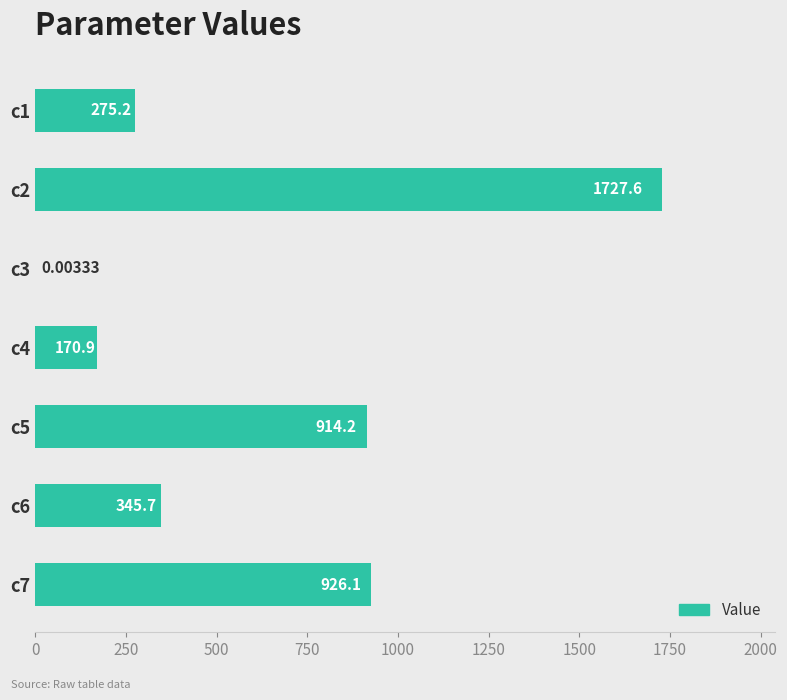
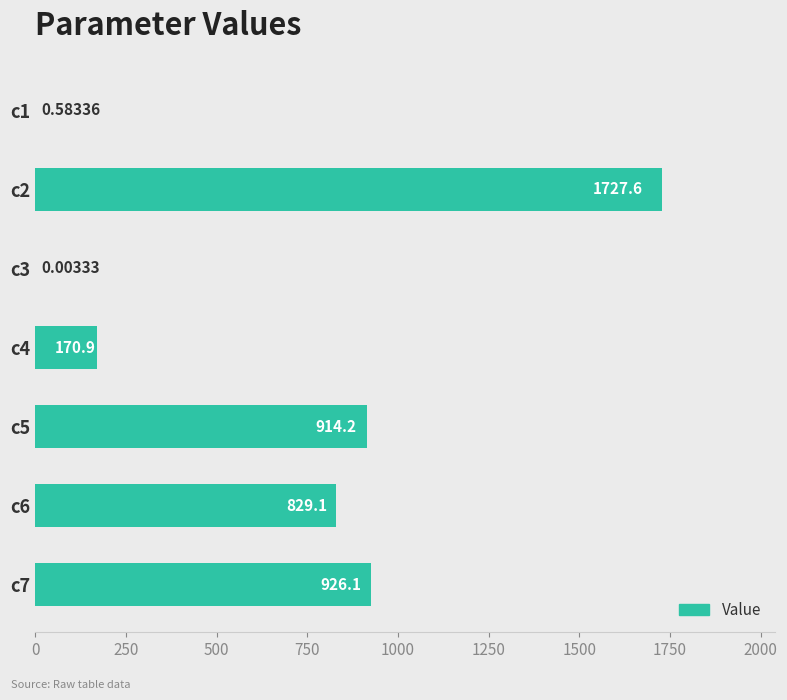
c1: 275.2 -> 0.58336
c6: 345.7 -> 829.1
